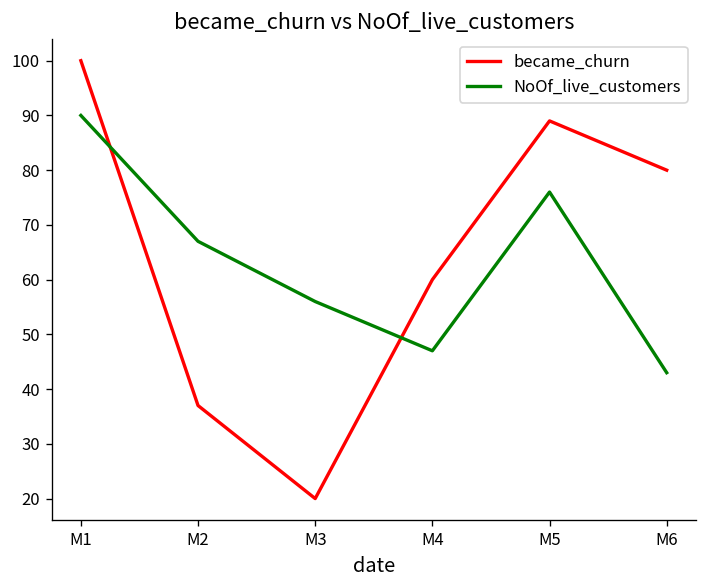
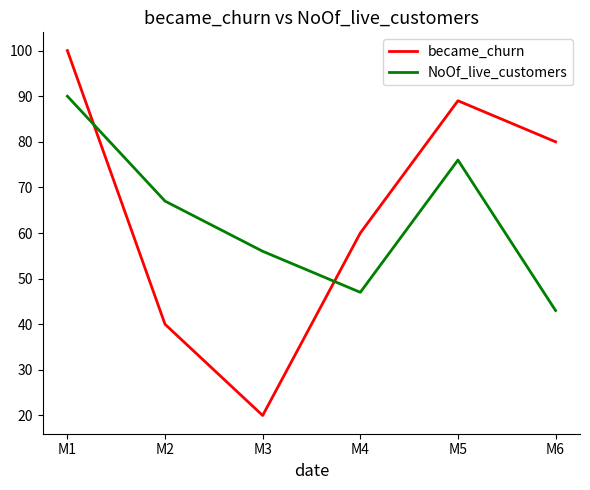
became_churn, M2: 37 -> 40
